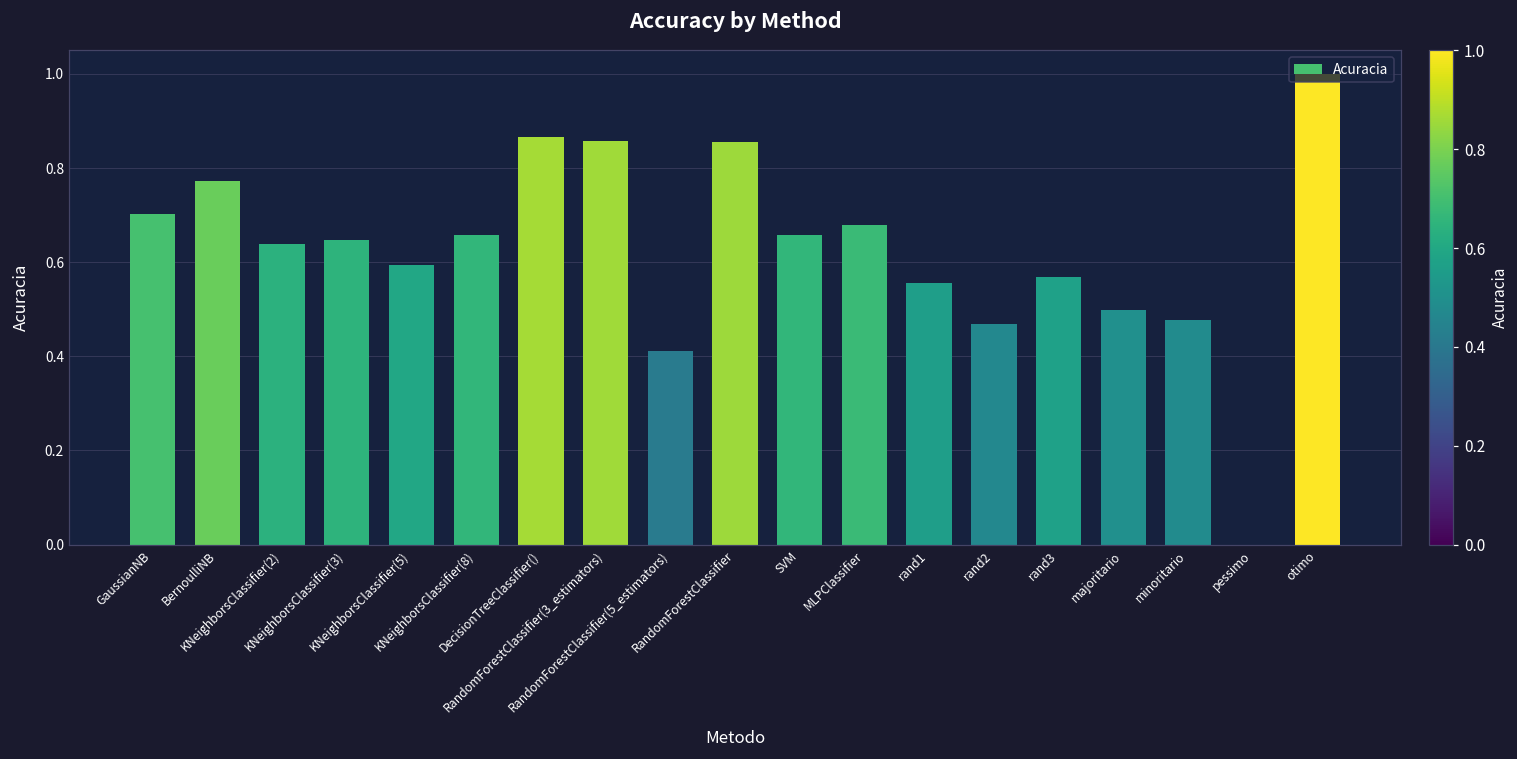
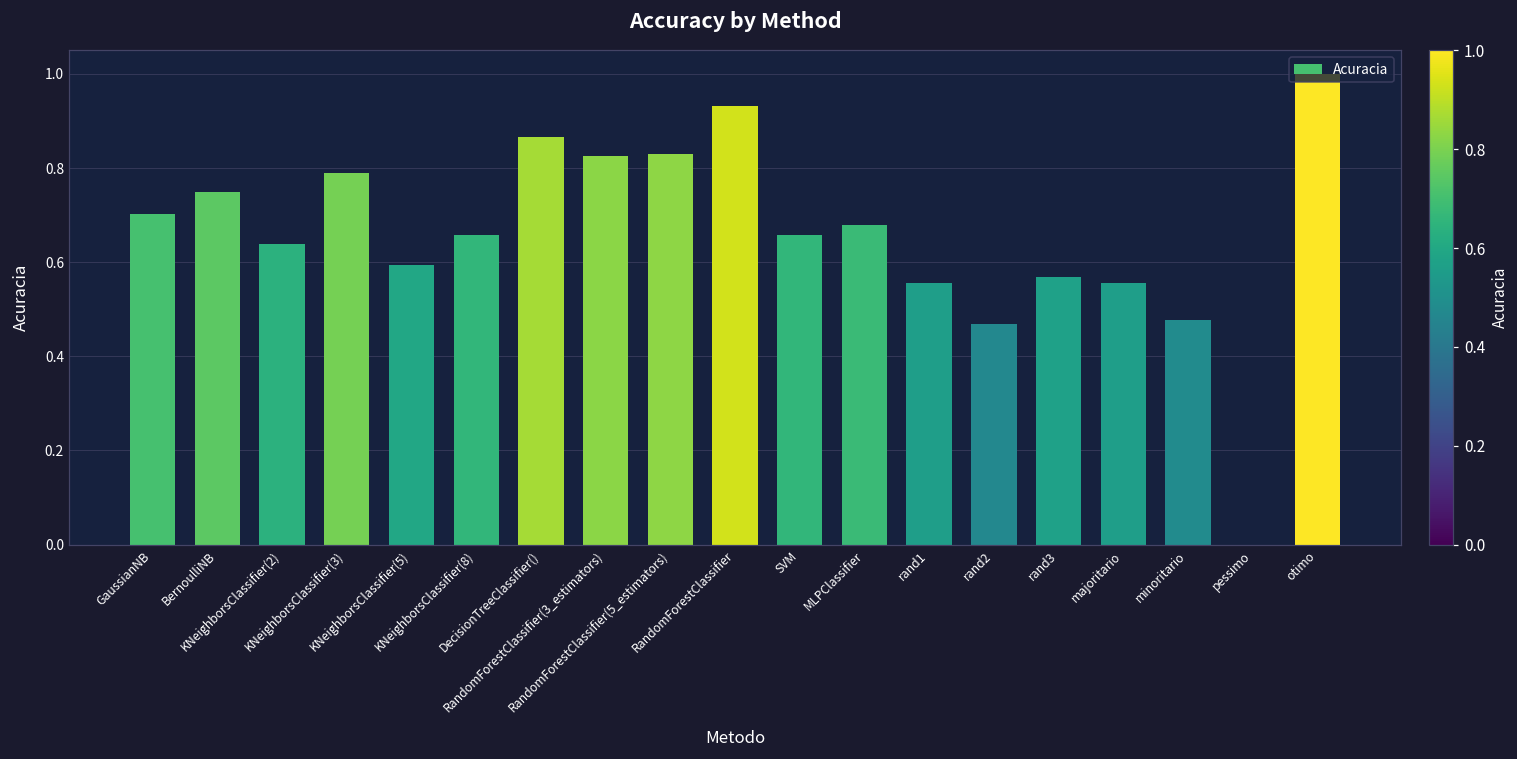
BernoulliNB: 0.77 -> 0.75
KNeighborsClassifier(3): 0.65 -> 0.79
RandomForestClassifier(3_estimators): 0.86 -> 0.83
RandomForestClassifier(5_estimators): 0.41 -> 0.83
RandomForestClassifier: 0.86 -> 0.93
majoritario: 0.50 -> 0.56
